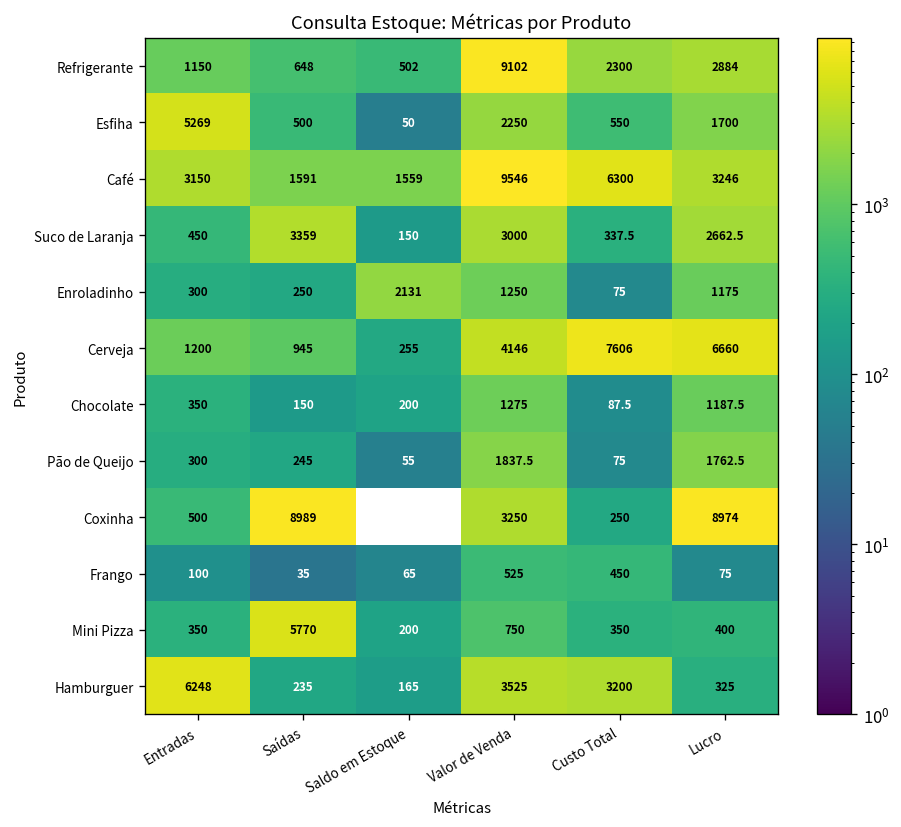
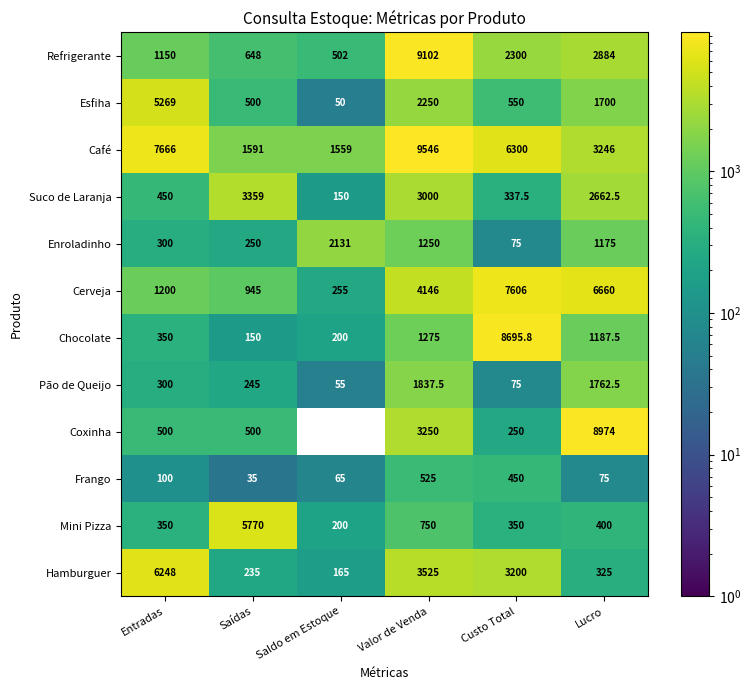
Café, Entradas: 3150 -> 7666
Chocolate, Custo Total: 87.5 -> 8695.8
Coxinha, Saídas: 8989 -> 500
